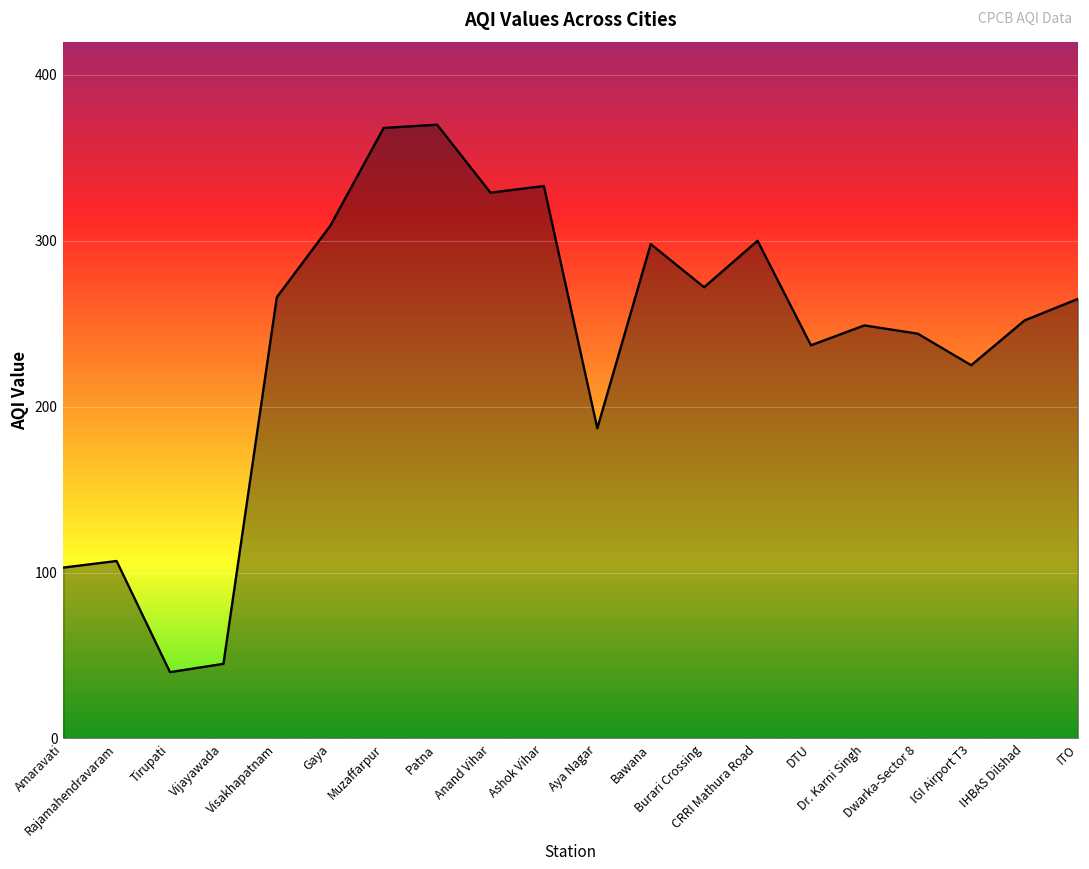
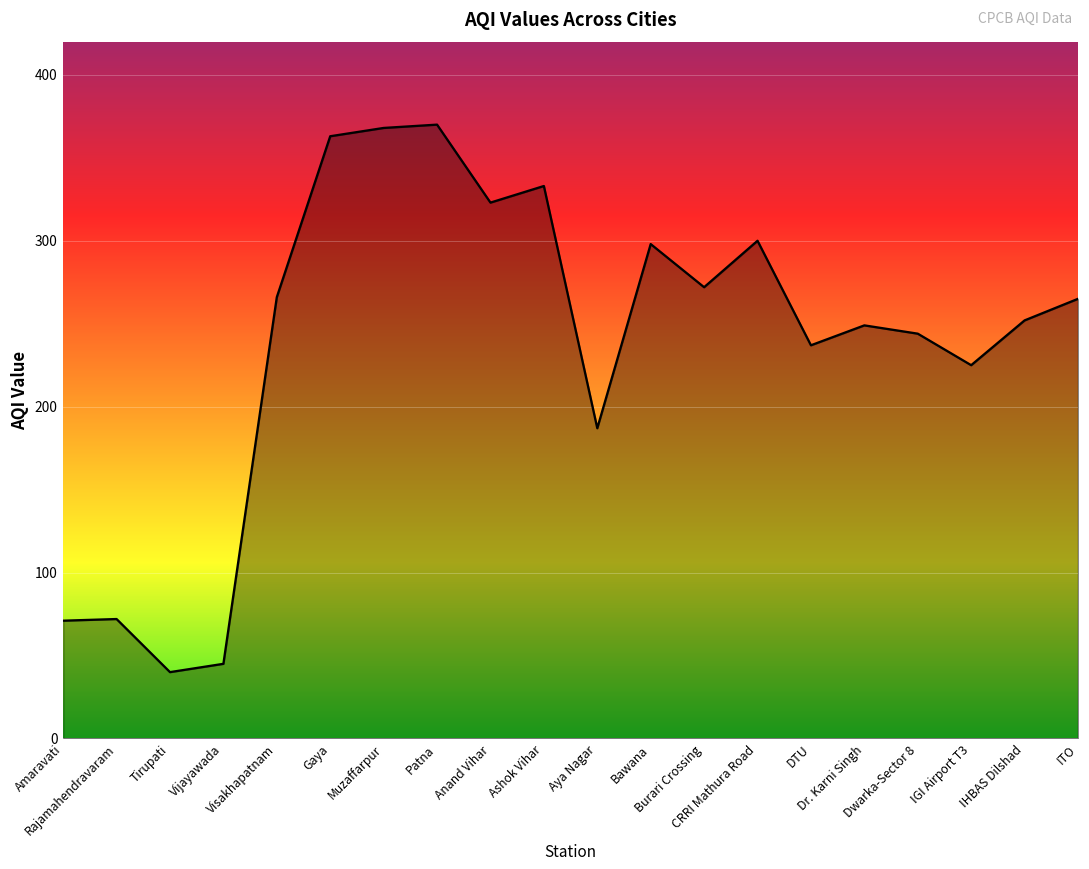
Amaravati: 103 -> 71
Rajamahendravaram: 107 -> 72
Gaya: 309 -> 363
Anand Vihar: 329 -> 323
